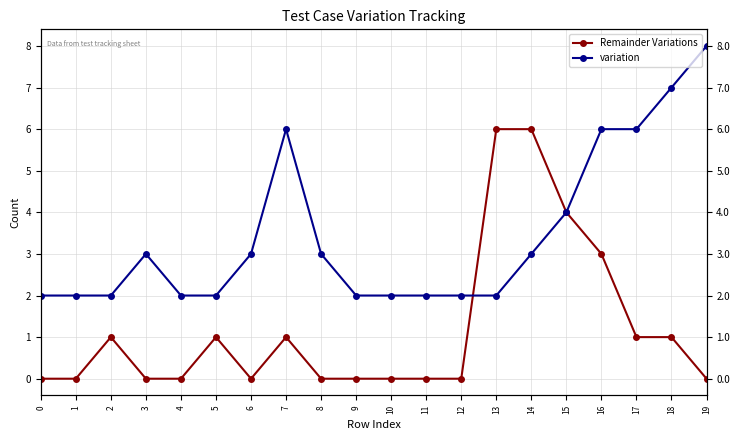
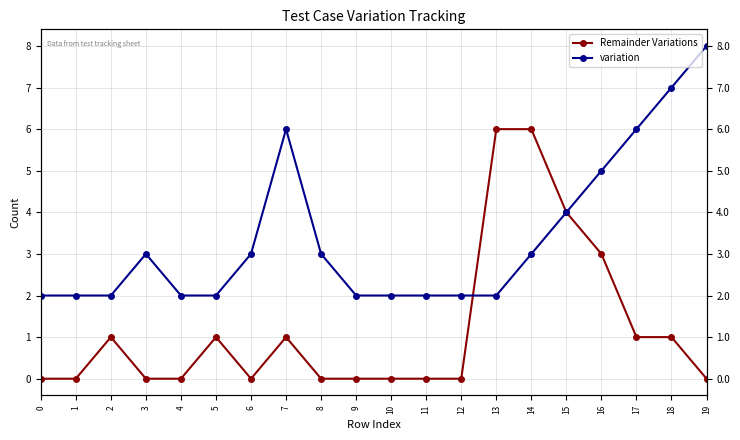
variation, 16: 6 -> 5
